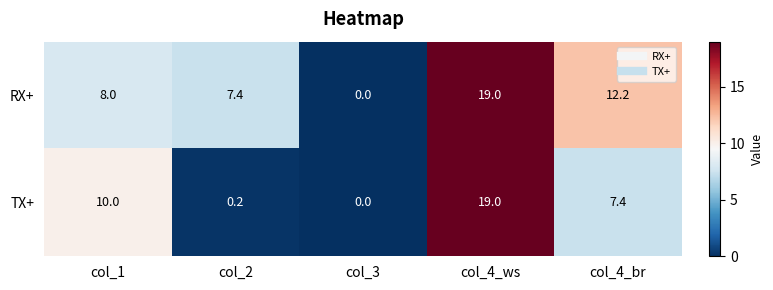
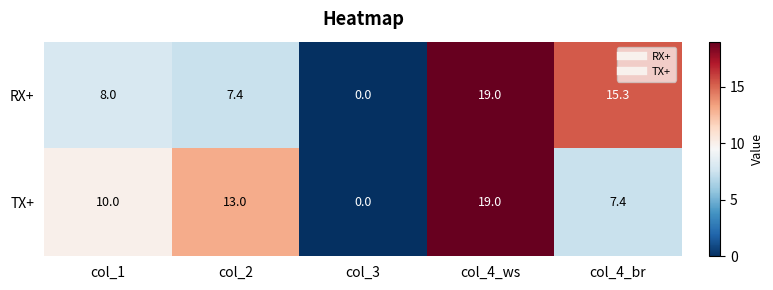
RX+, col_4_br: 12.2 -> 15.3
TX+, col_2: 0.2 -> 13.0
